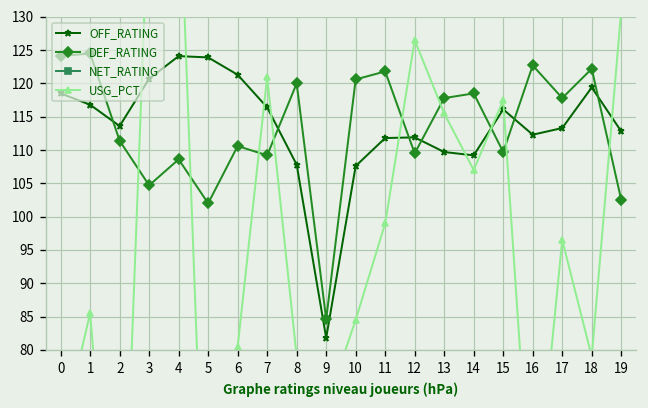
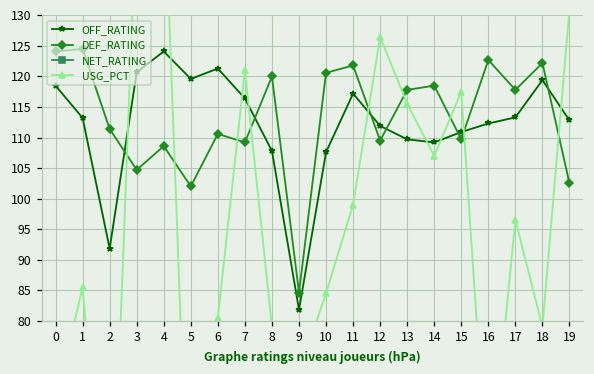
OFF_RATING, 1: 117 -> 113
OFF_RATING, 2: 114 -> 92
OFF_RATING, 5: 124 -> 120
OFF_RATING, 11: 112 -> 117
OFF_RATING, 15: 116 -> 111
